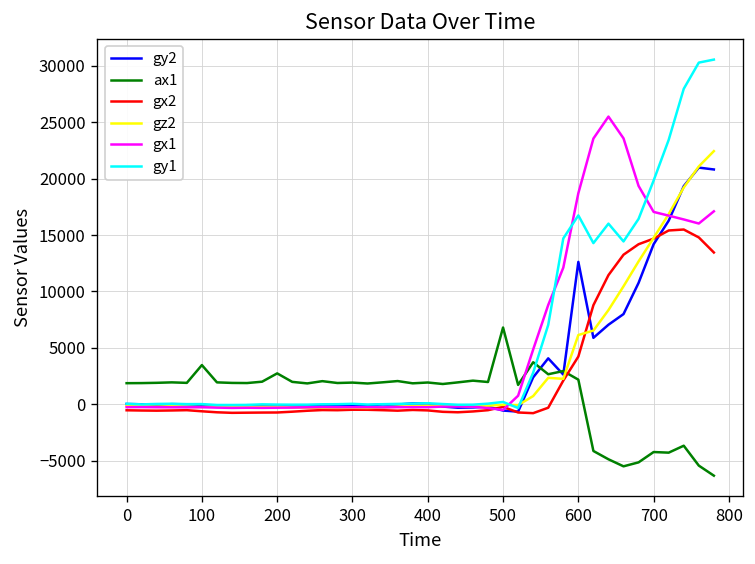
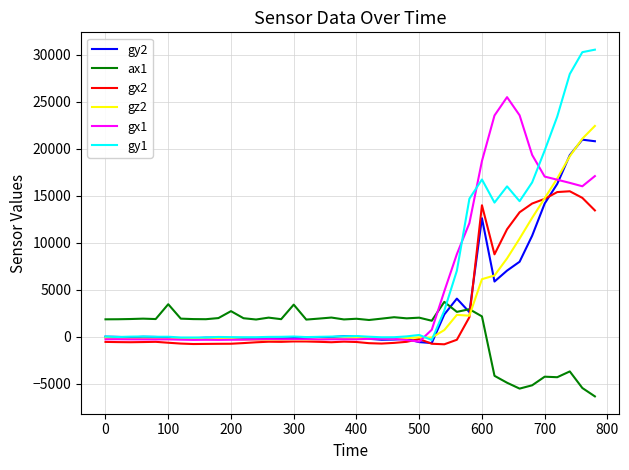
ax1, 300: 2000 -> 3000
ax1, 500: 7000 -> 2000
gx2, 600: 4000 -> 14000
